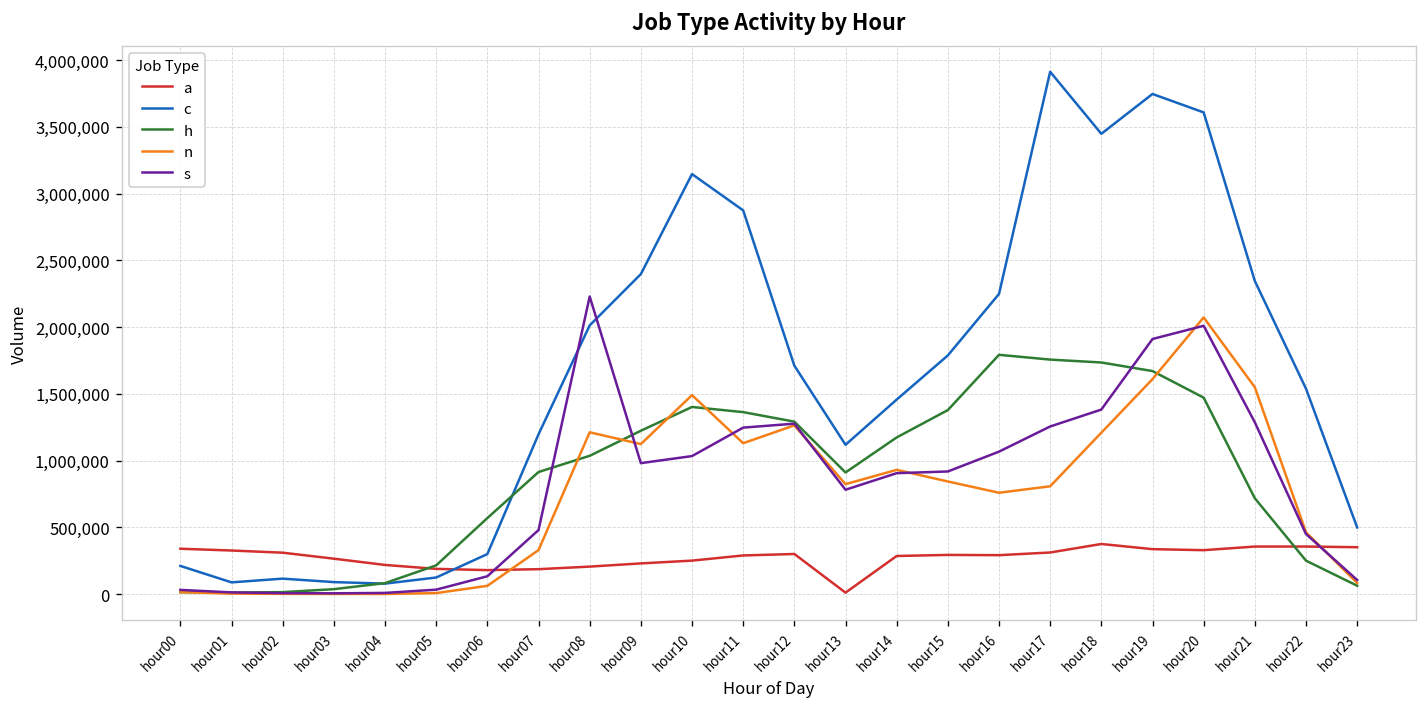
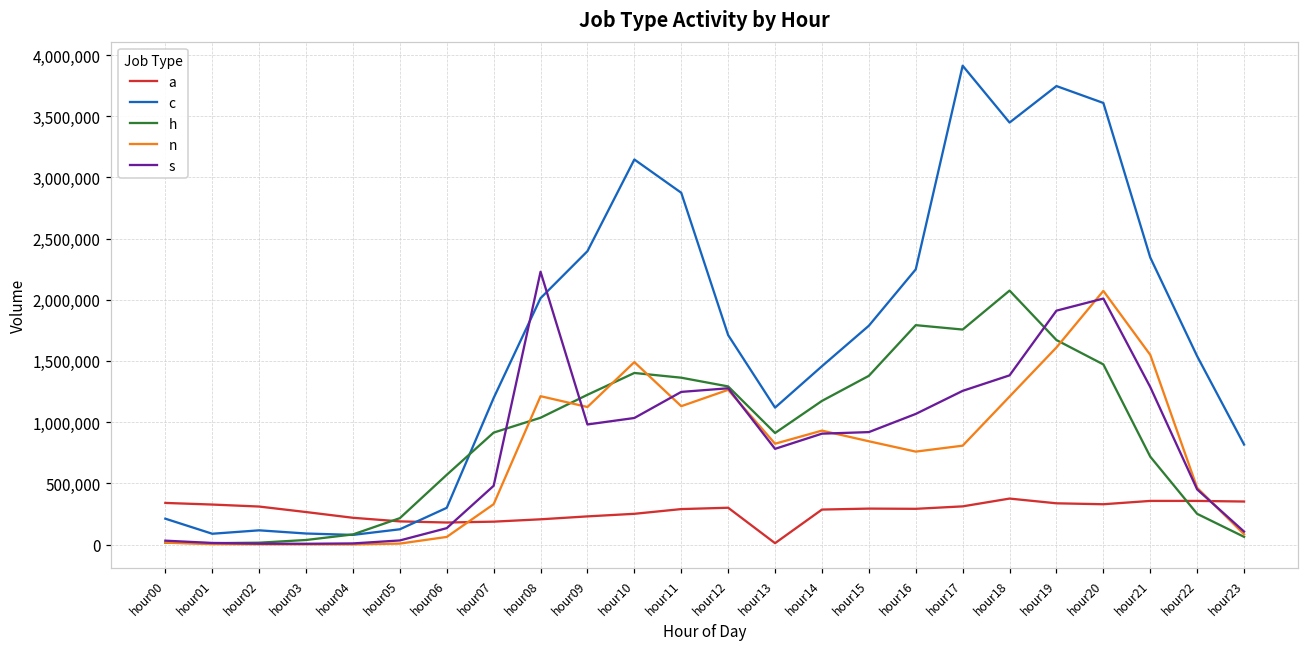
h, hour18: 1,730,000 -> 2,070,000
c, hour23: 500,000 -> 820,000
